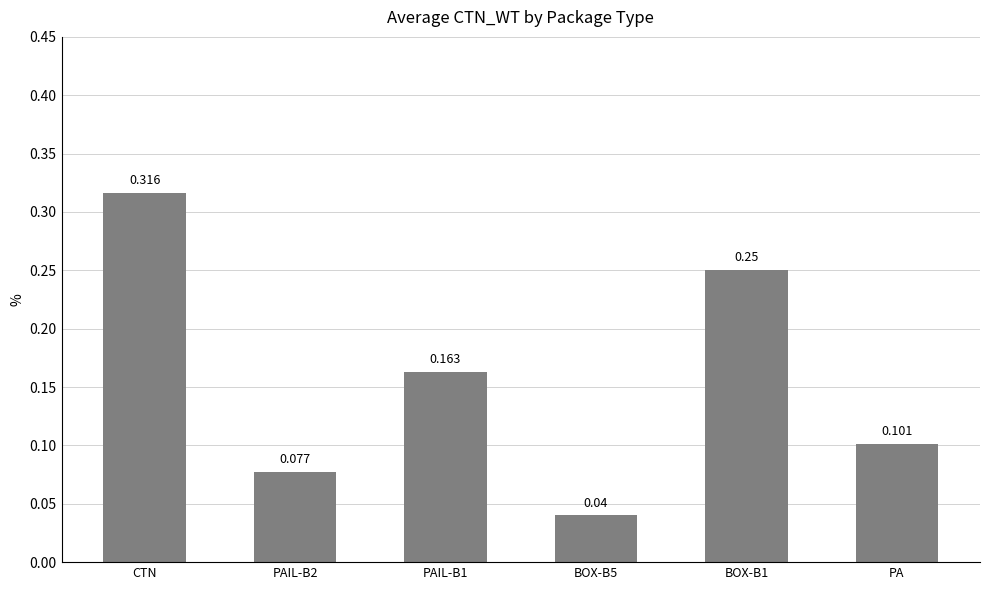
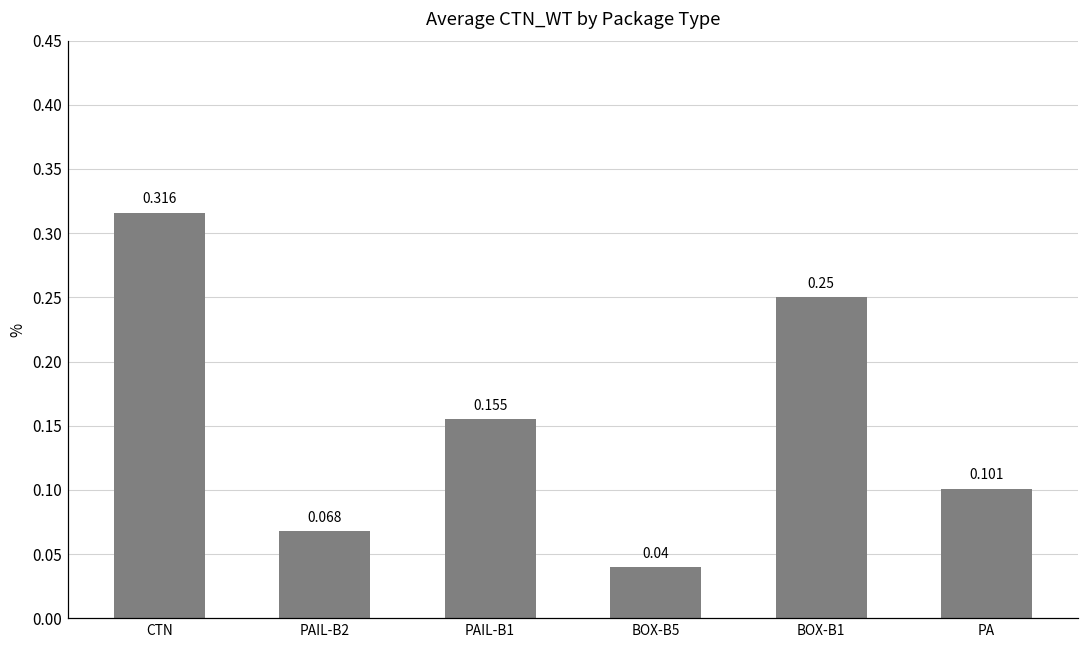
PAIL-B2: 0.077 -> 0.068
PAIL-B1: 0.163 -> 0.155
